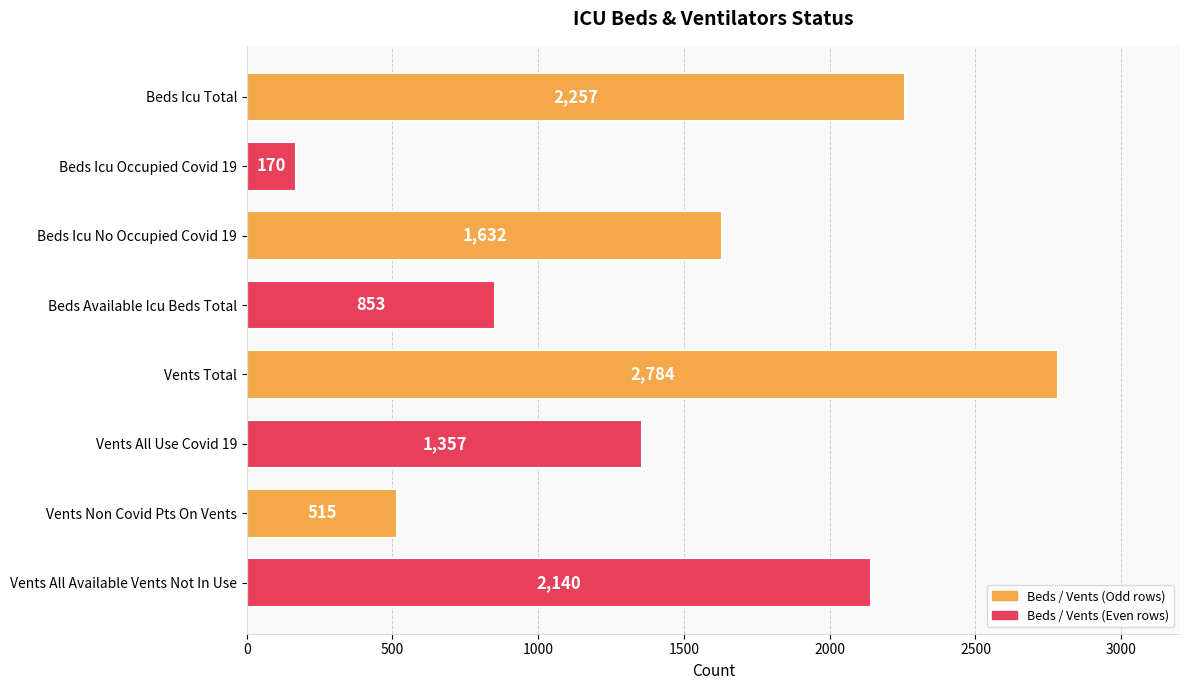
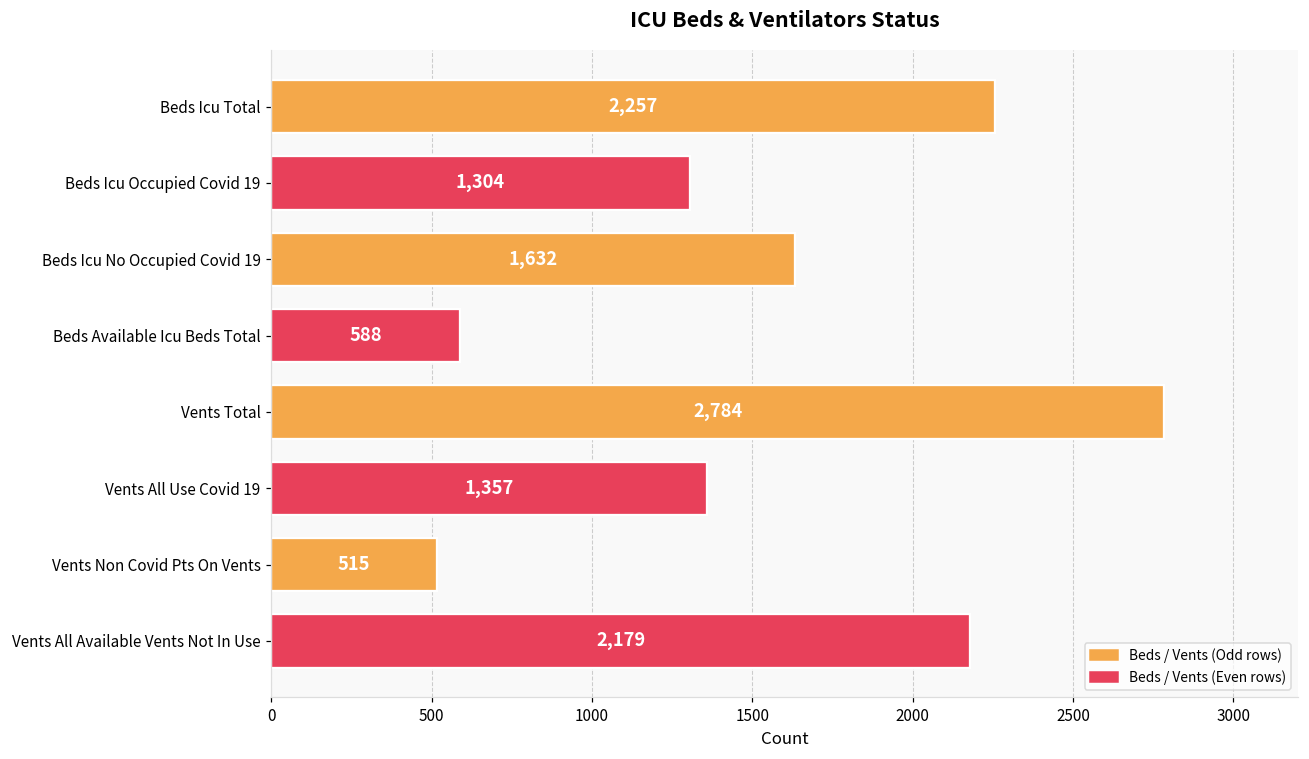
Beds Icu Occupied Covid 19: 170 -> 1,304
Beds Available Icu Beds Total: 853 -> 588
Vents All Available Vents Not In Use: 2,140 -> 2,179
